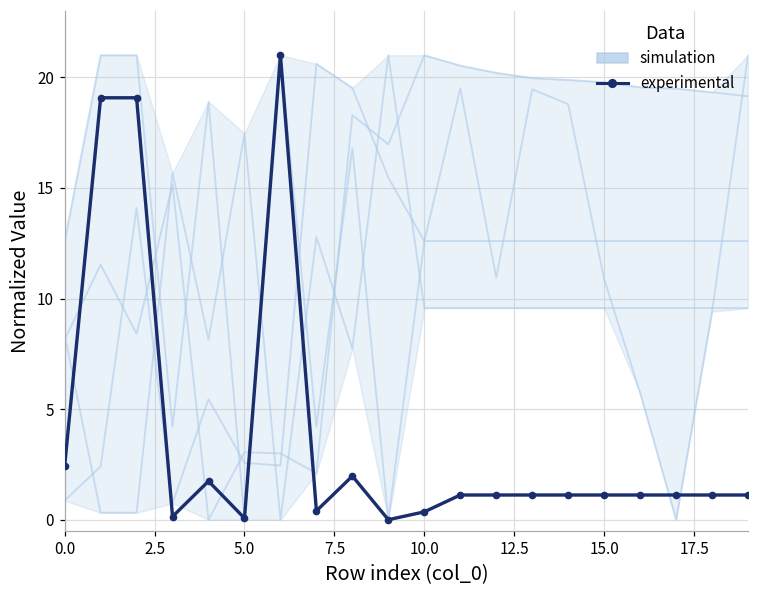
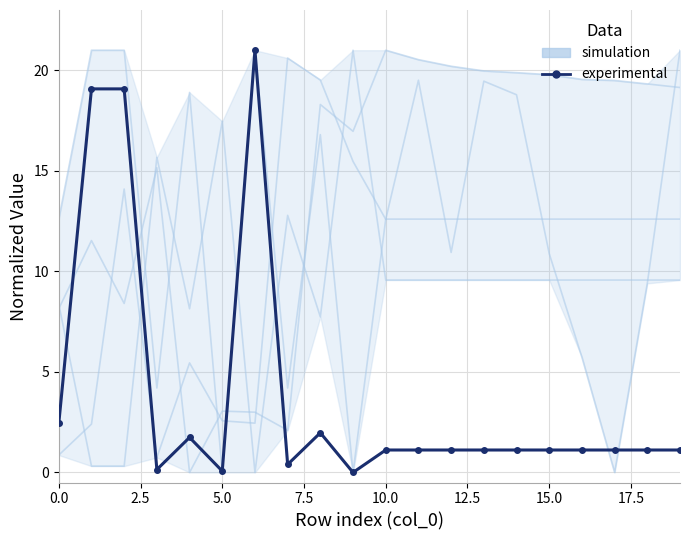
experimental, 10.0: 0.4 -> 1.1
